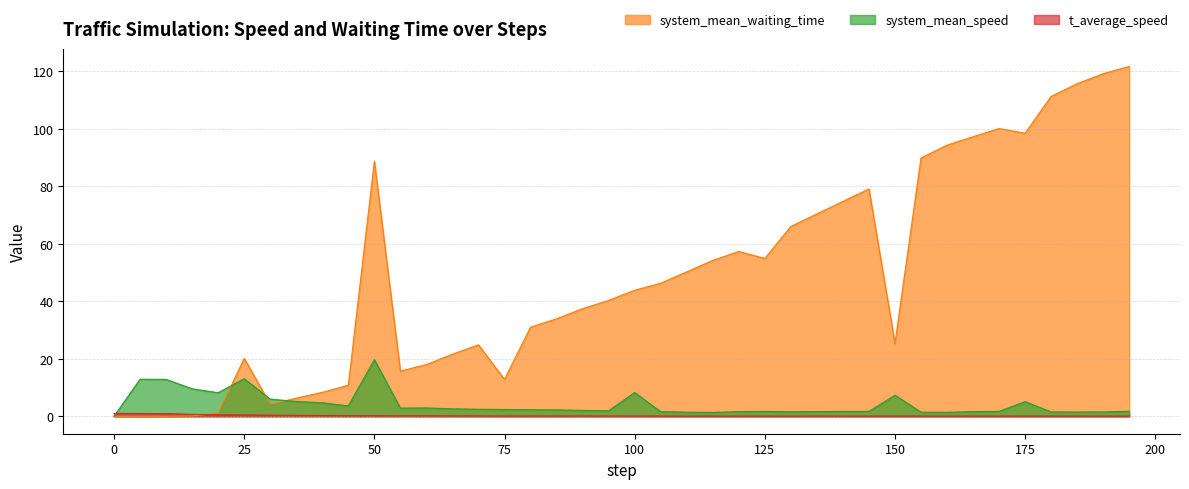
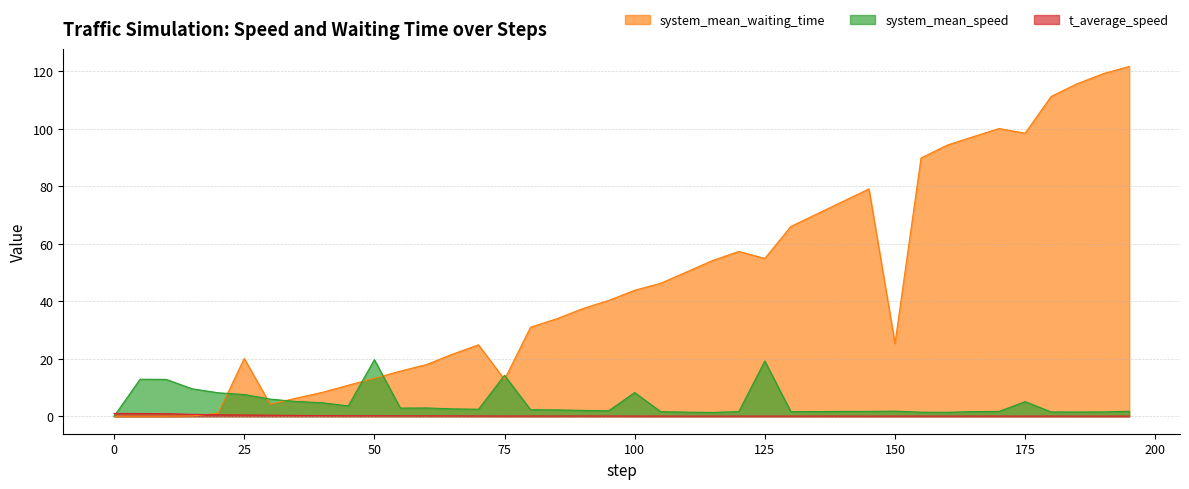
system_mean_speed, 25: 13 -> 8
system_mean_waiting_time, 50: 89 -> 13
system_mean_speed, 75: 2 -> 14
system_mean_speed, 125: 2 -> 19
system_mean_speed, 150: 7 -> 2
